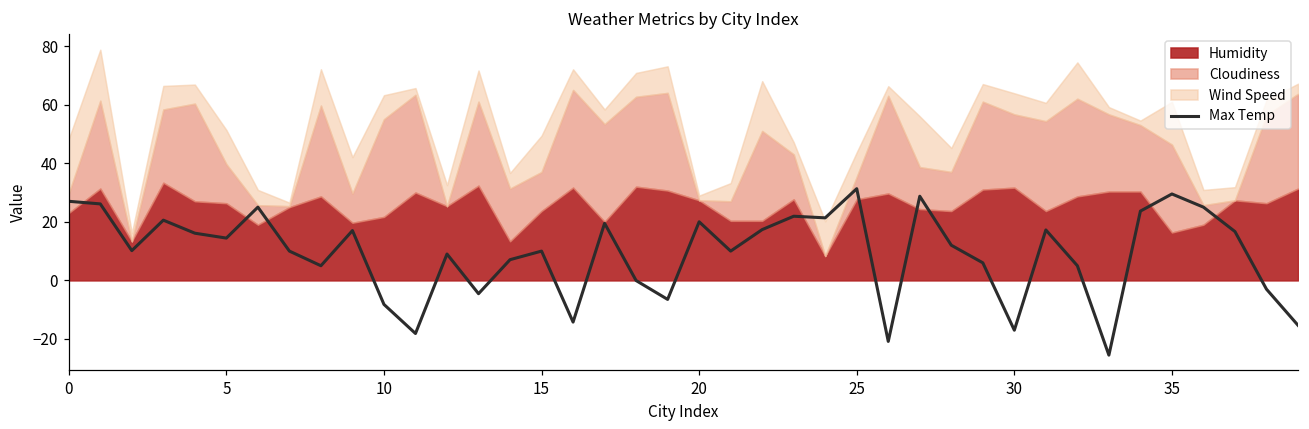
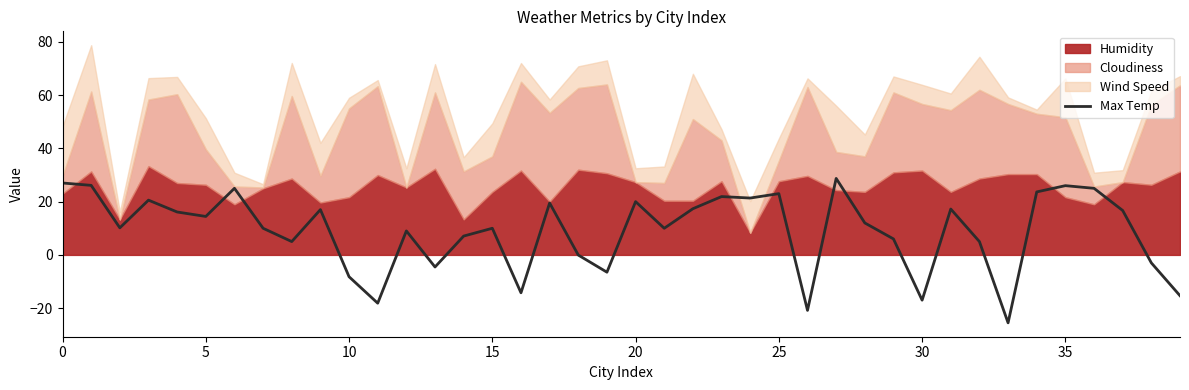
Wind Speed, 10: 8 -> 4
Wind Speed, 20: 2 -> 5
Max Temp, 25: 31 -> 23
Max Temp, 35: 30 -> 26
Humidity, 35: 16 -> 22
